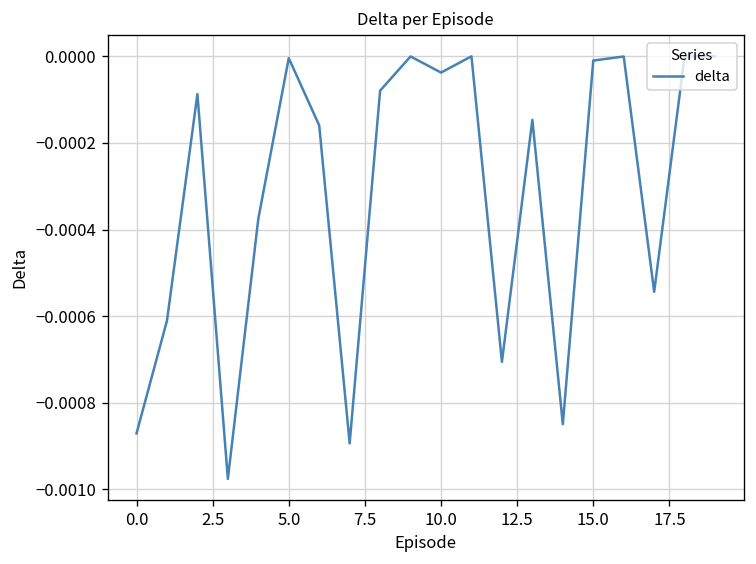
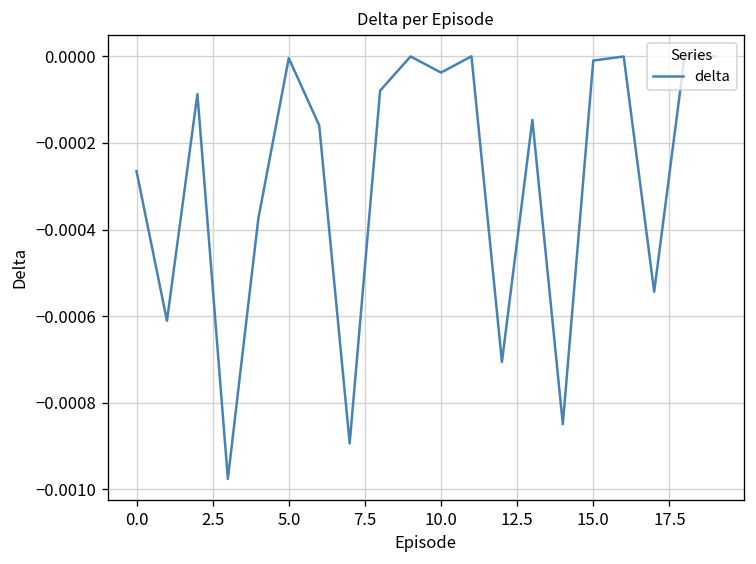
0.0: -0.00087 -> -0.00027
